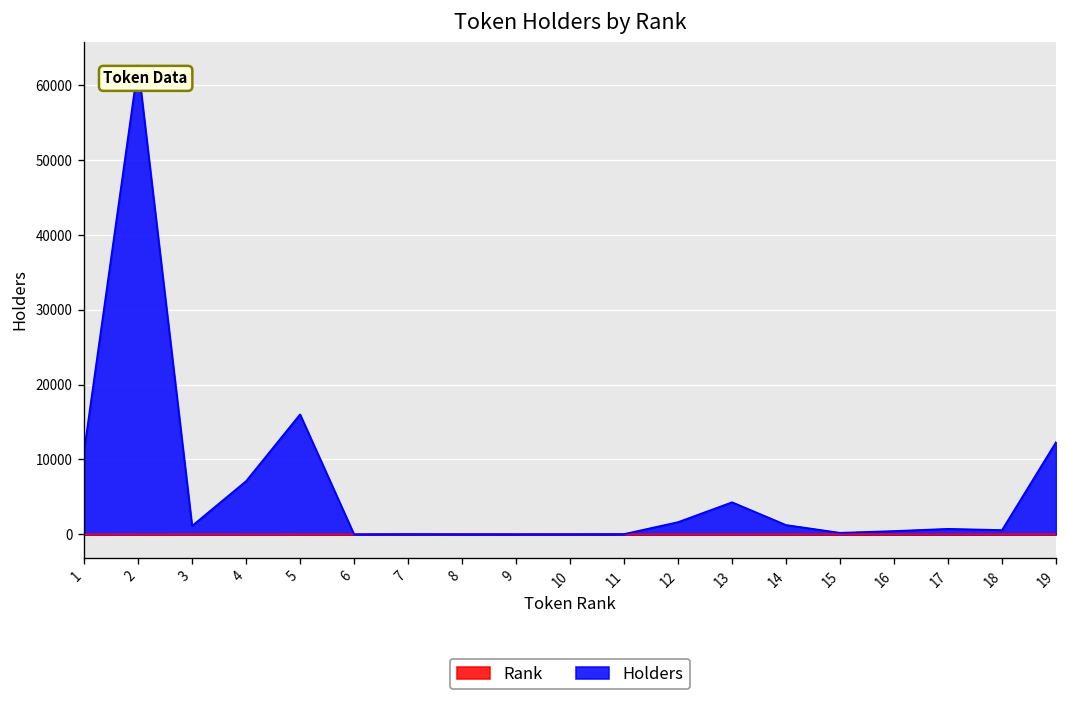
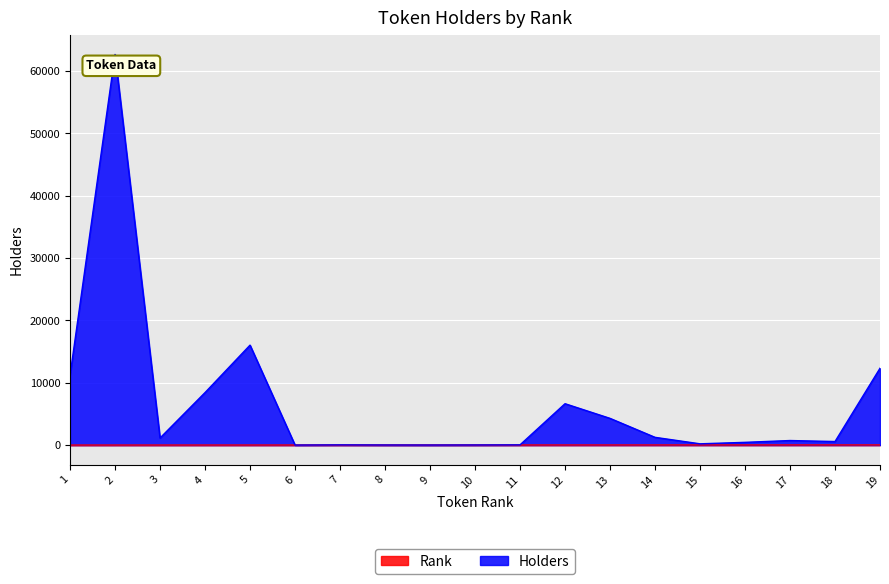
Holders, 4: 7000 -> 8000
Holders, 12: 2000 -> 7000
